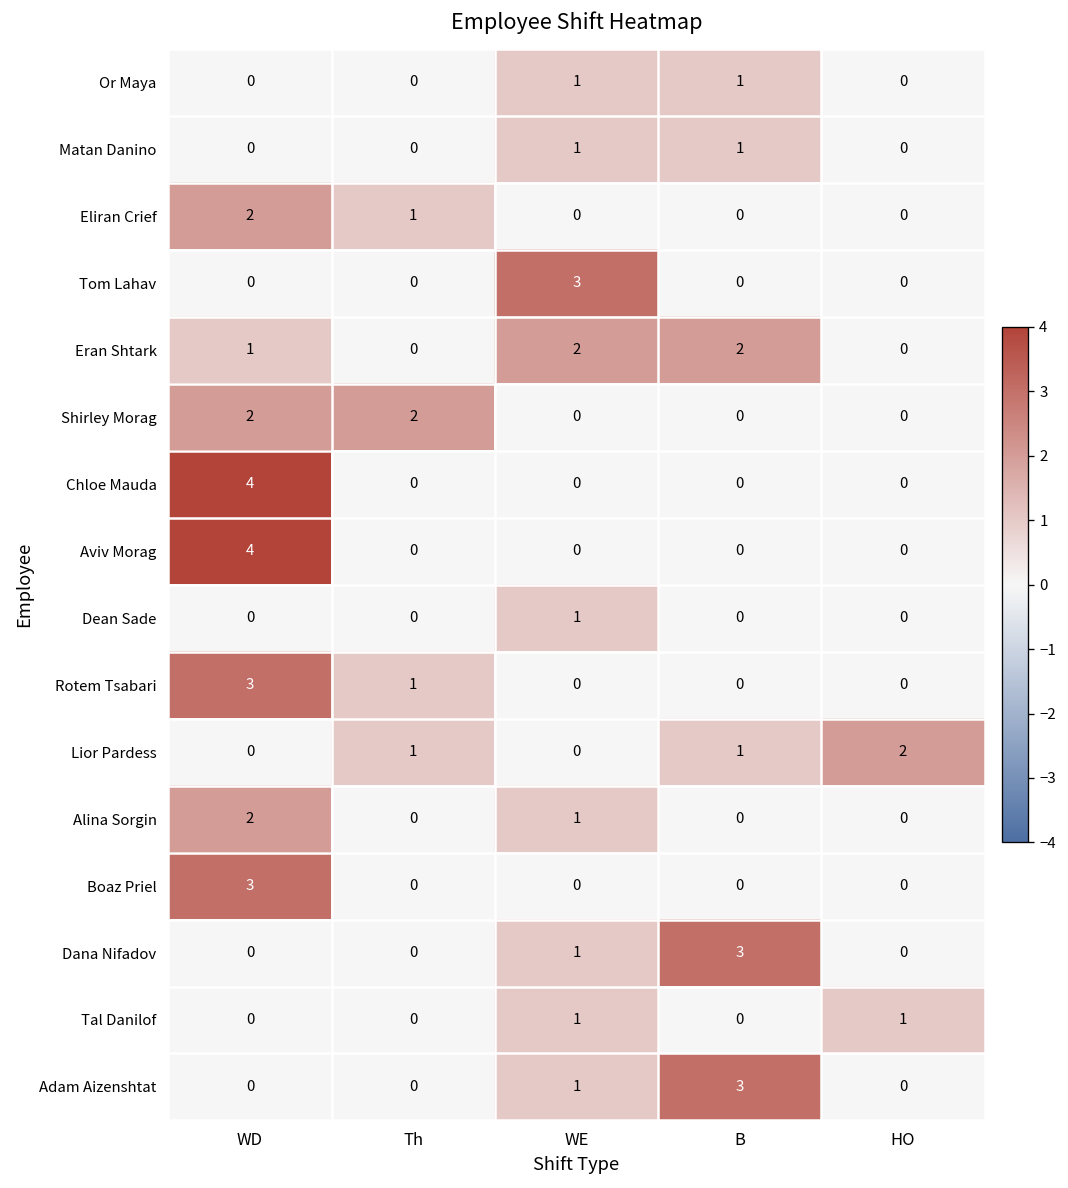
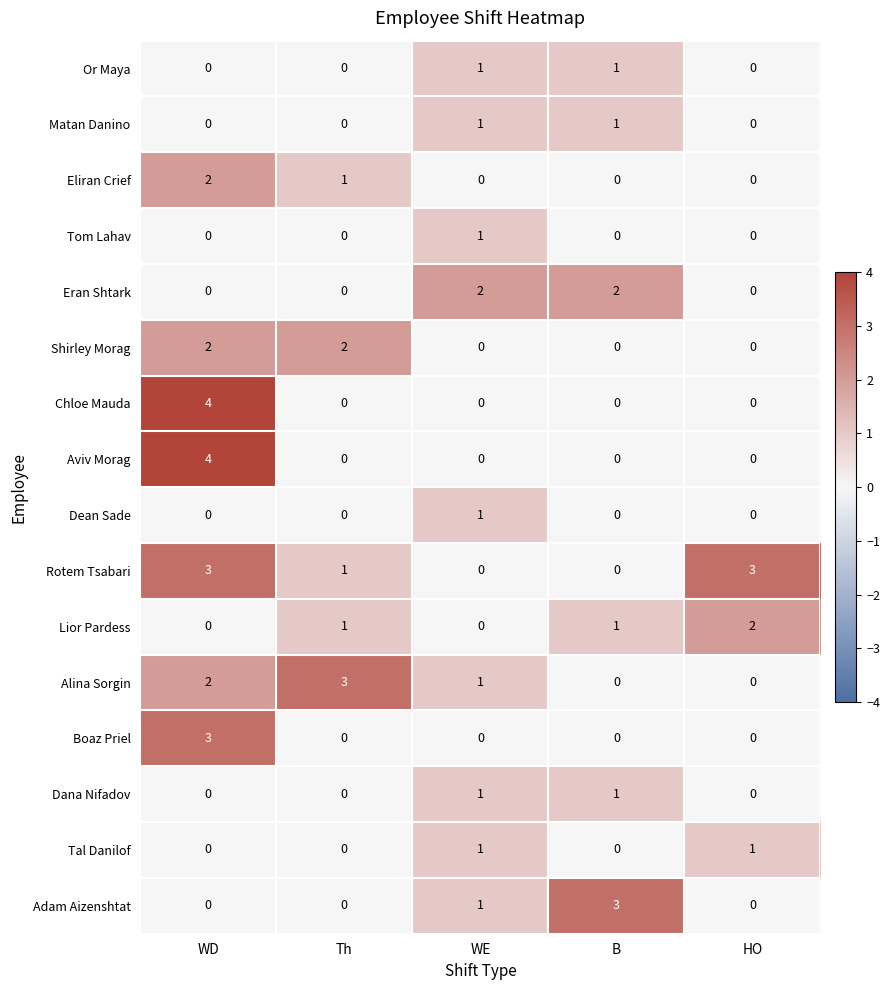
Tom Lahav, WE: 3 -> 1
Eran Shtark, WD: 1 -> 0
Rotem Tsabari, HO: 0 -> 3
Alina Sorgin, Th: 0 -> 3
Dana Nifadov, B: 3 -> 1
